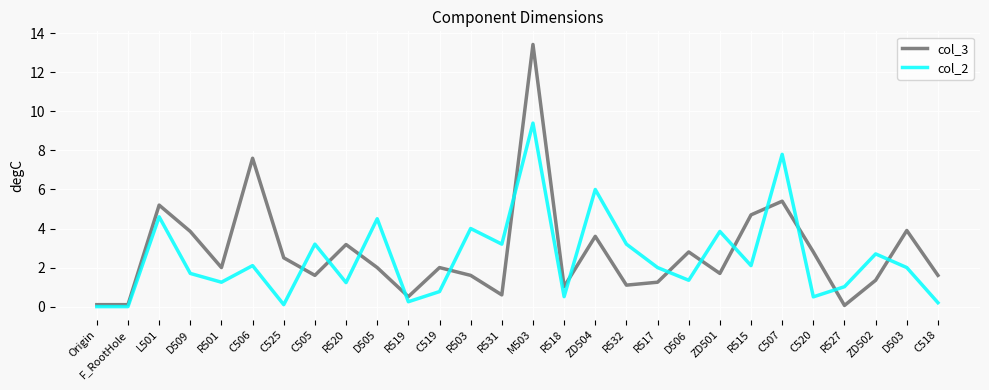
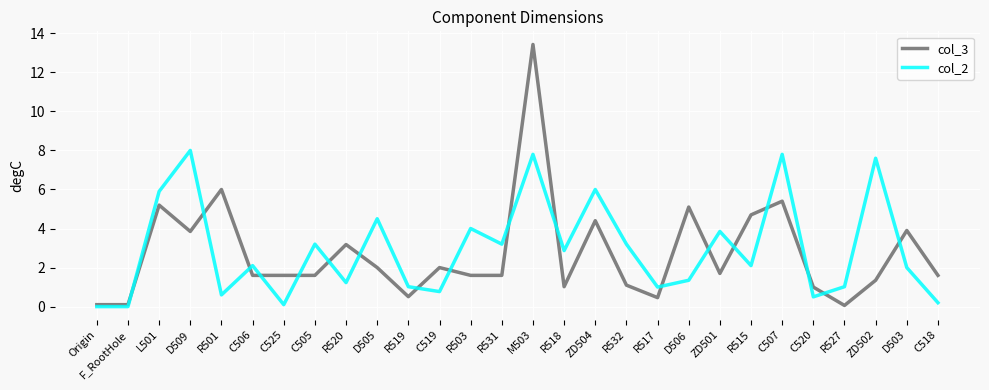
col_2, L501: 4.6 -> 5.9
col_2, D509: 1.7 -> 8.0
col_3, R501: 2 -> 6
col_2, R501: 1.3 -> 0.6
col_3, C506: 7.6 -> 1.6
col_3, C525: 2.5 -> 1.6
col_2, R519: 0.3 -> 1.0
col_3, R531: 0.6 -> 1.6
col_2, M503: 9.4 -> 7.8
col_2, R518: 0.5 -> 2.9
col_3, ZD504: 3.6 -> 4.4
col_3, R517: 1.3 -> 0.5
col_2, R517: 2 -> 1
col_3, D506: 2.8 -> 5.1
col_3, C520: 2.8 -> 1.0
col_2, ZD502: 2.7 -> 7.6
